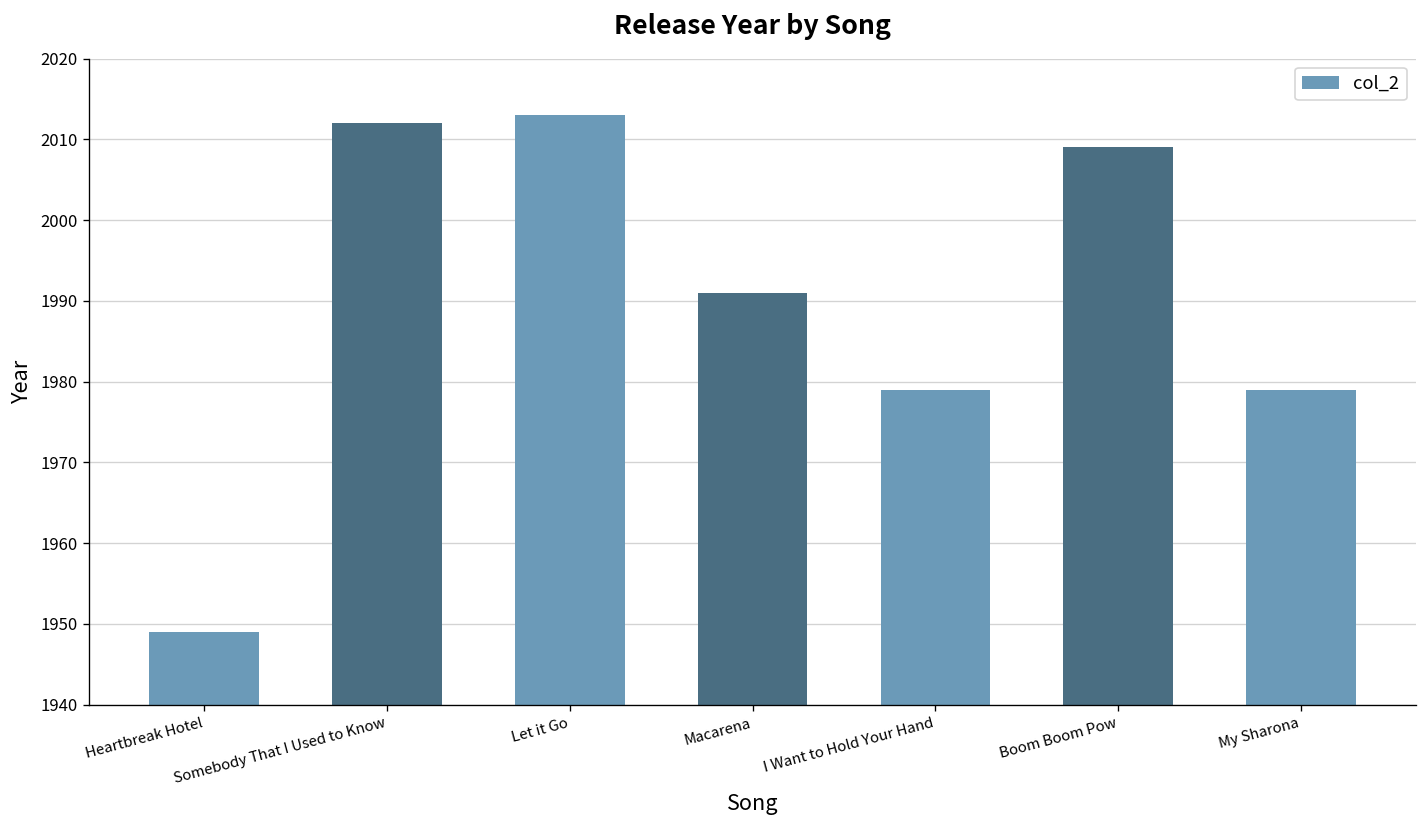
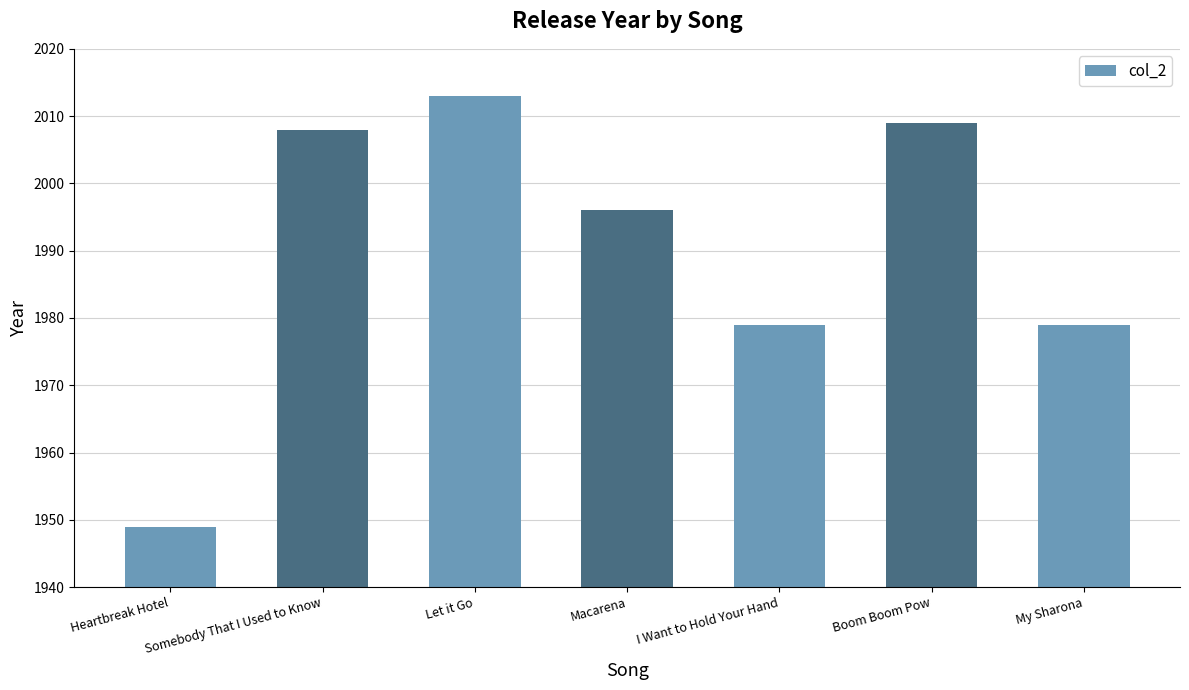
Somebody That I Used to Know: 2012 -> 2008
Macarena: 1991 -> 1996
